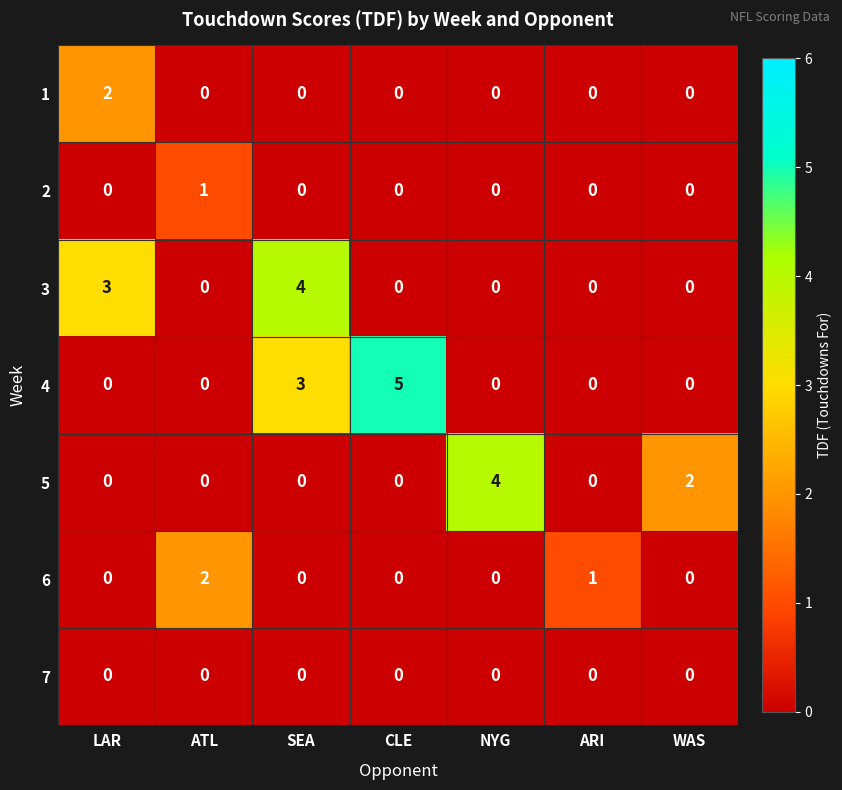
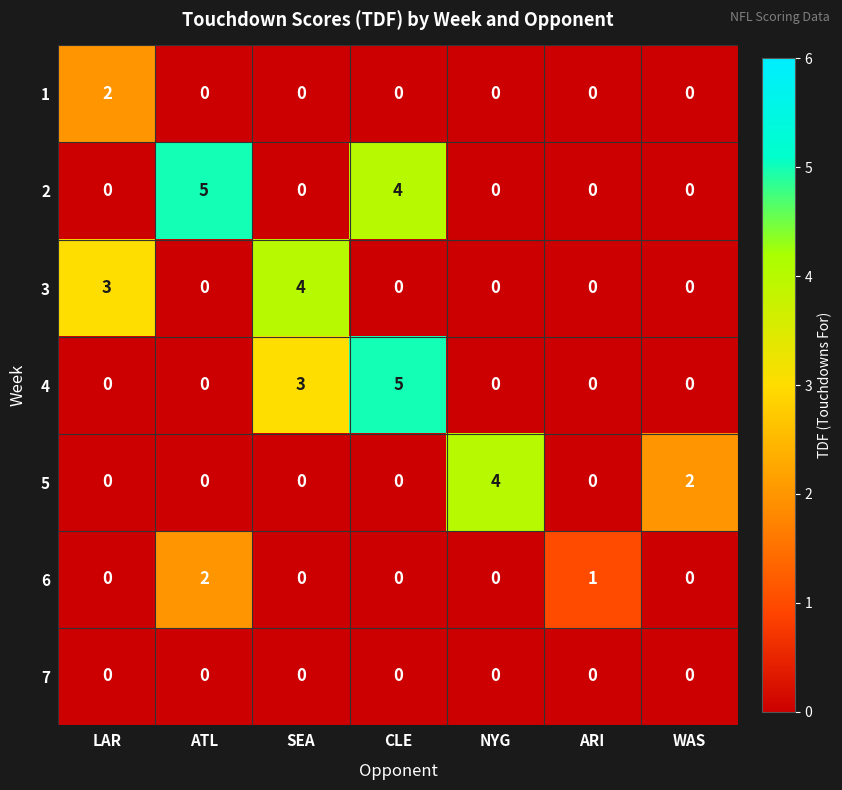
2, ATL: 1 -> 5
2, CLE: 0 -> 4
